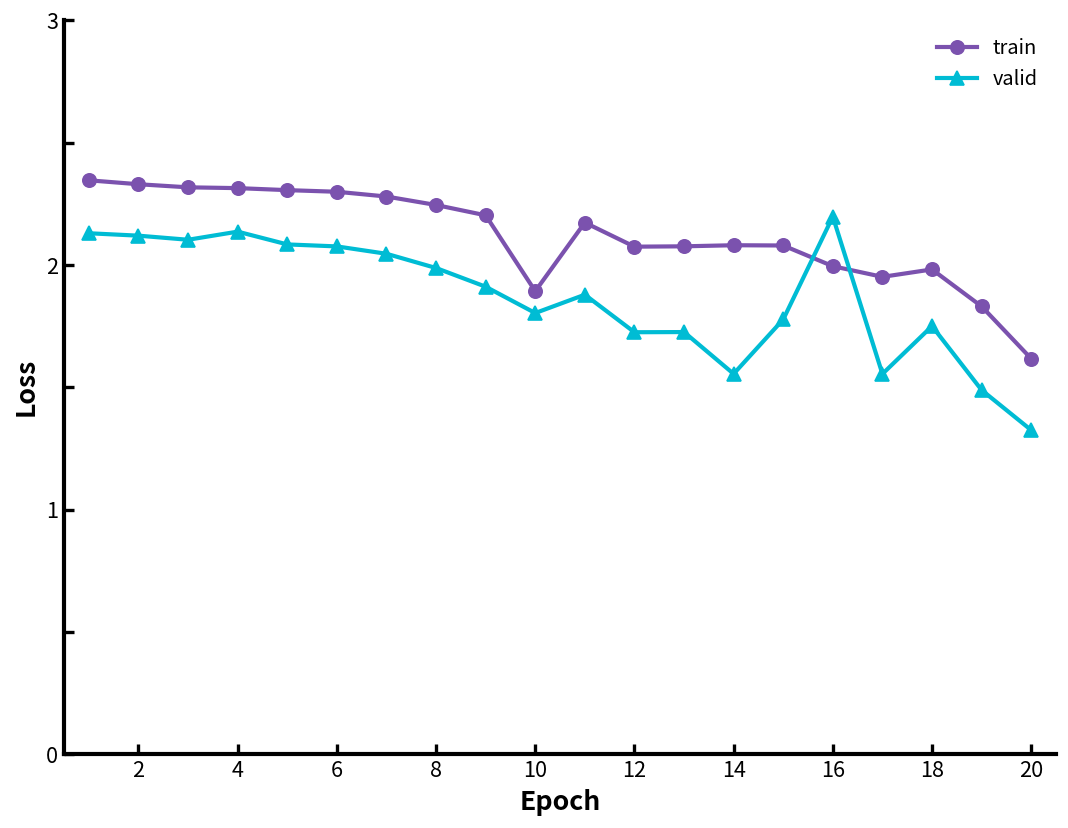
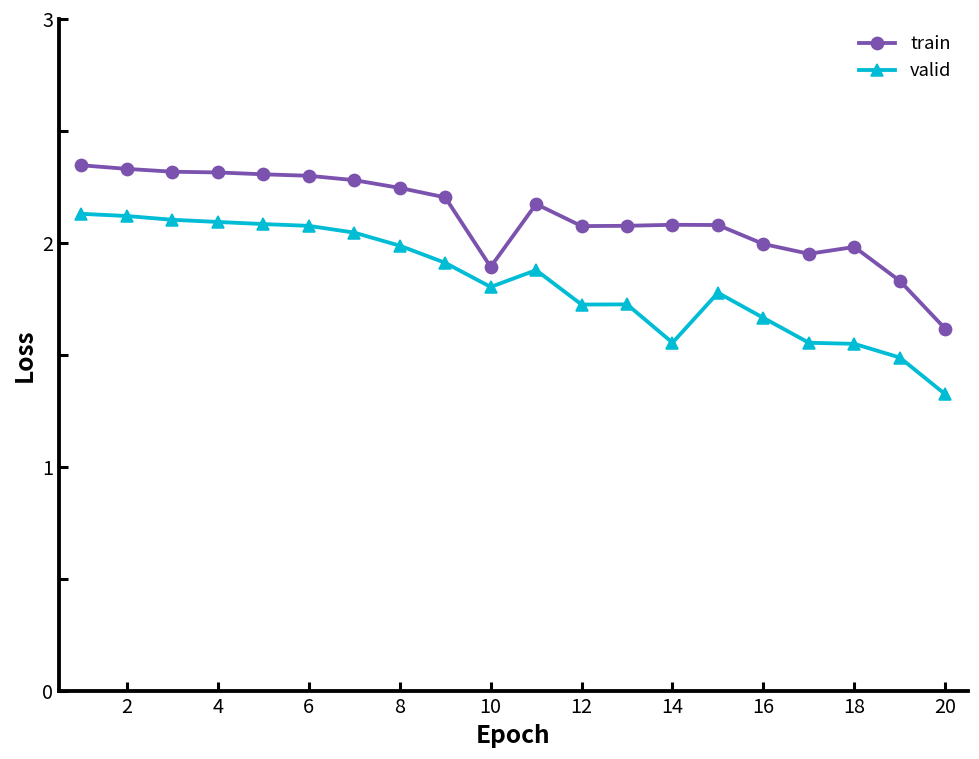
valid, 4: 2.14 -> 2.09
valid, 16: 2.20 -> 1.67
valid, 18: 1.75 -> 1.55
